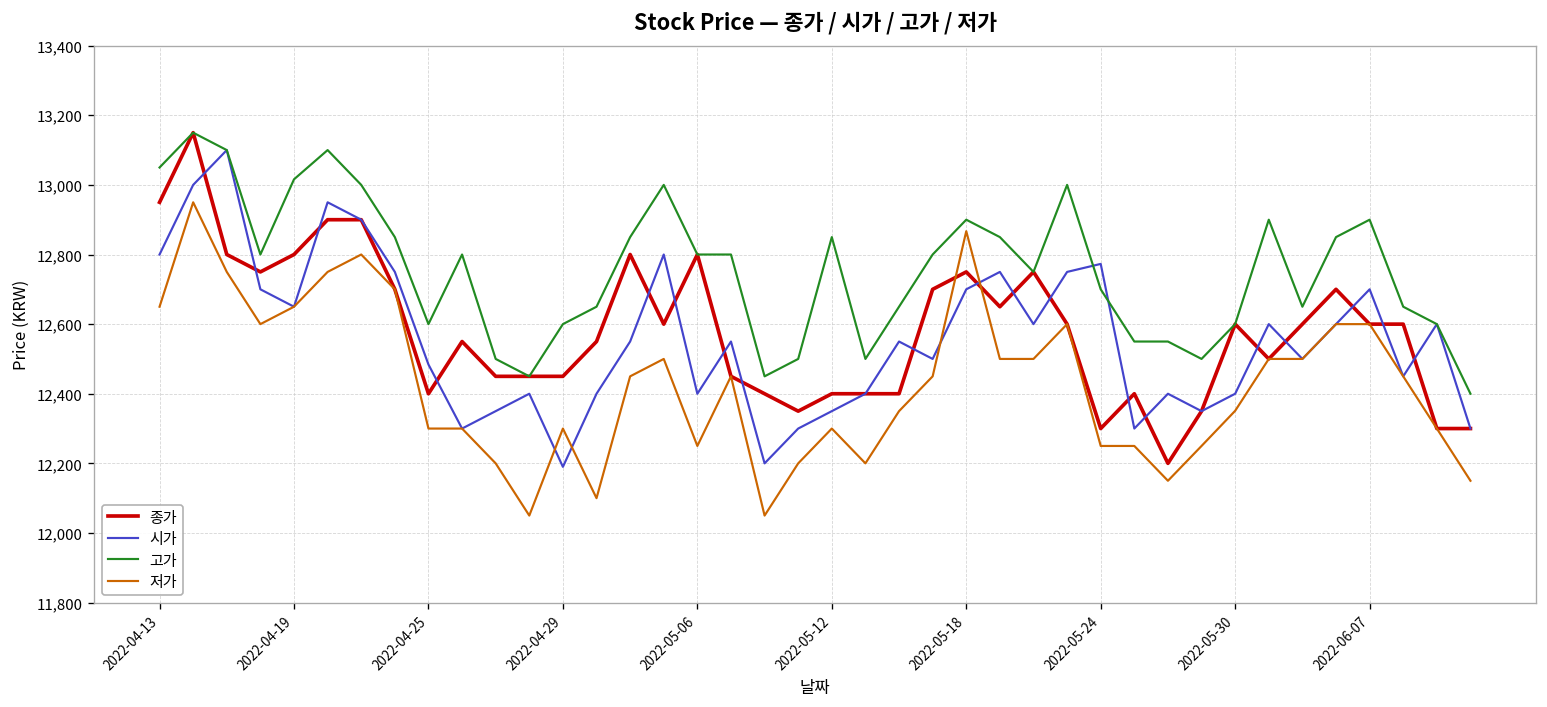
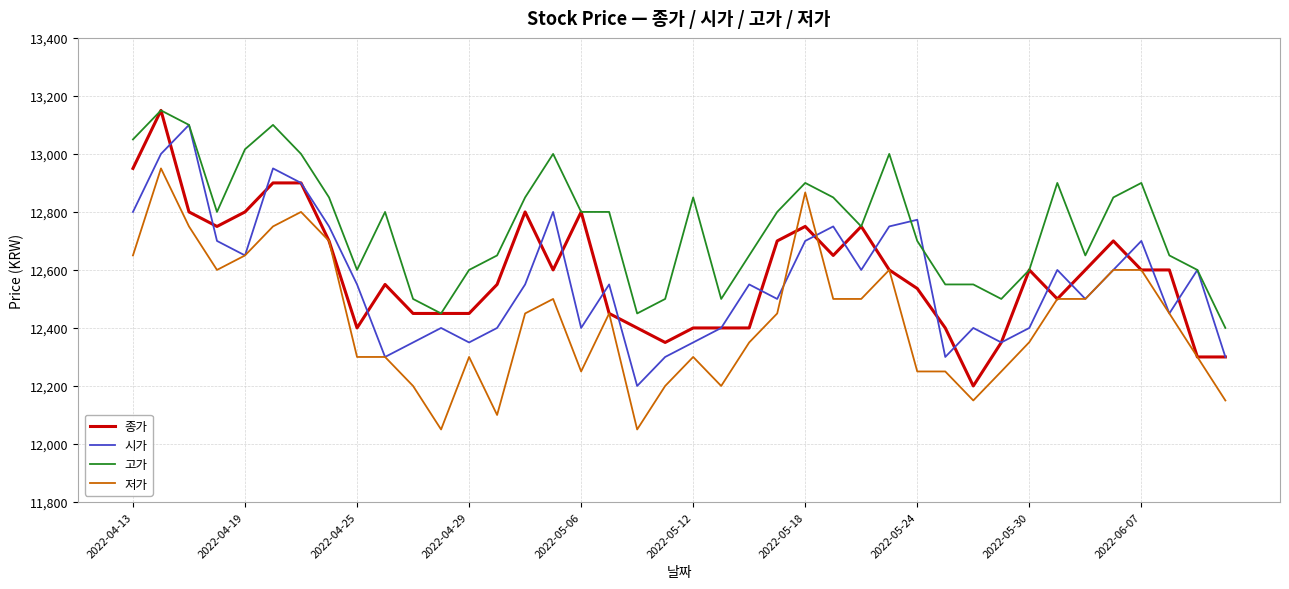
시가, 2022-04-25: 12,480 -> 12,550
시가, 2022-04-29: 12,190 -> 12,350
종가, 2022-05-24: 12,300 -> 12,540
